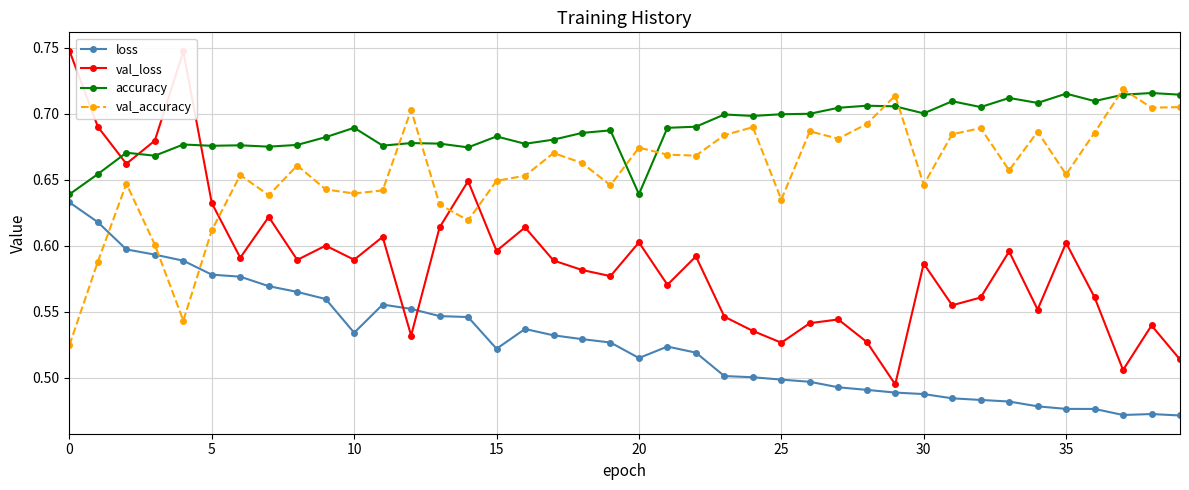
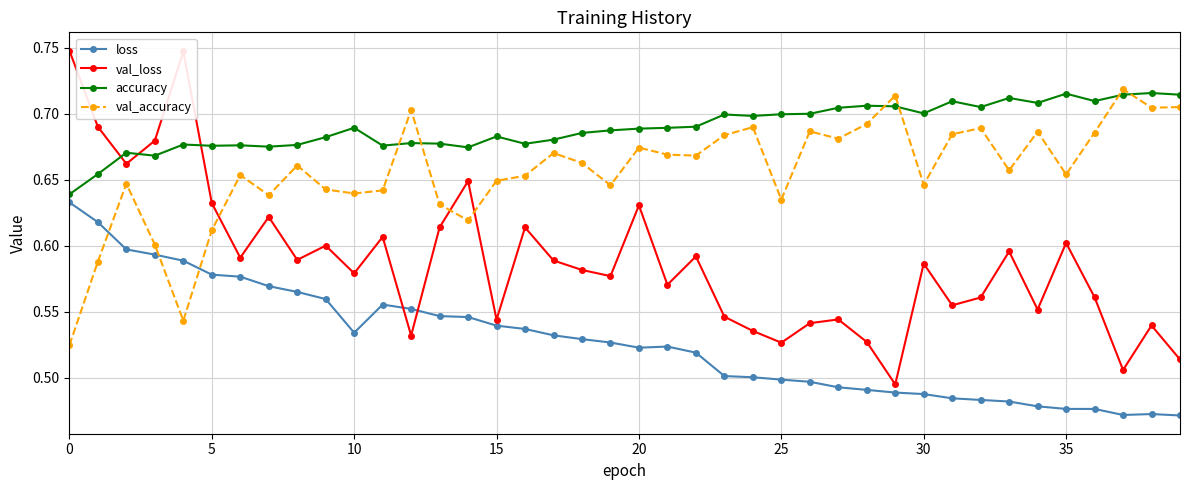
val_loss, 10: 0.589 -> 0.579
loss, 15: 0.522 -> 0.540
val_loss, 15: 0.596 -> 0.544
loss, 20: 0.515 -> 0.523
val_loss, 20: 0.603 -> 0.631
accuracy, 20: 0.639 -> 0.689
